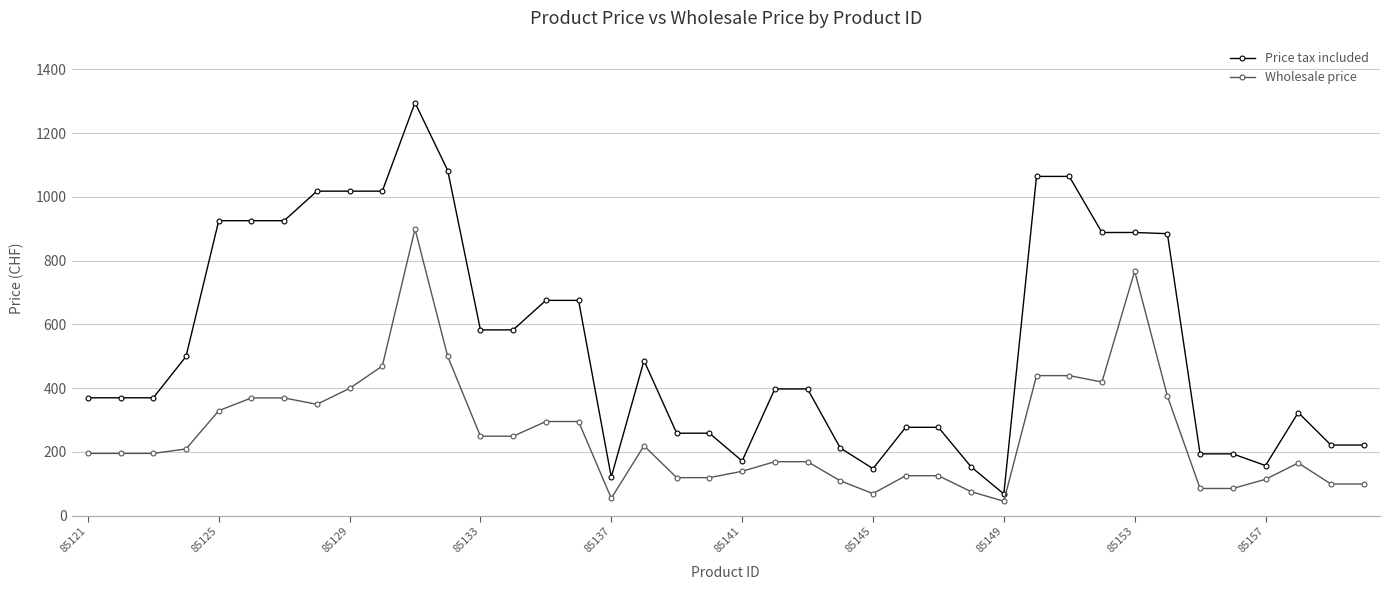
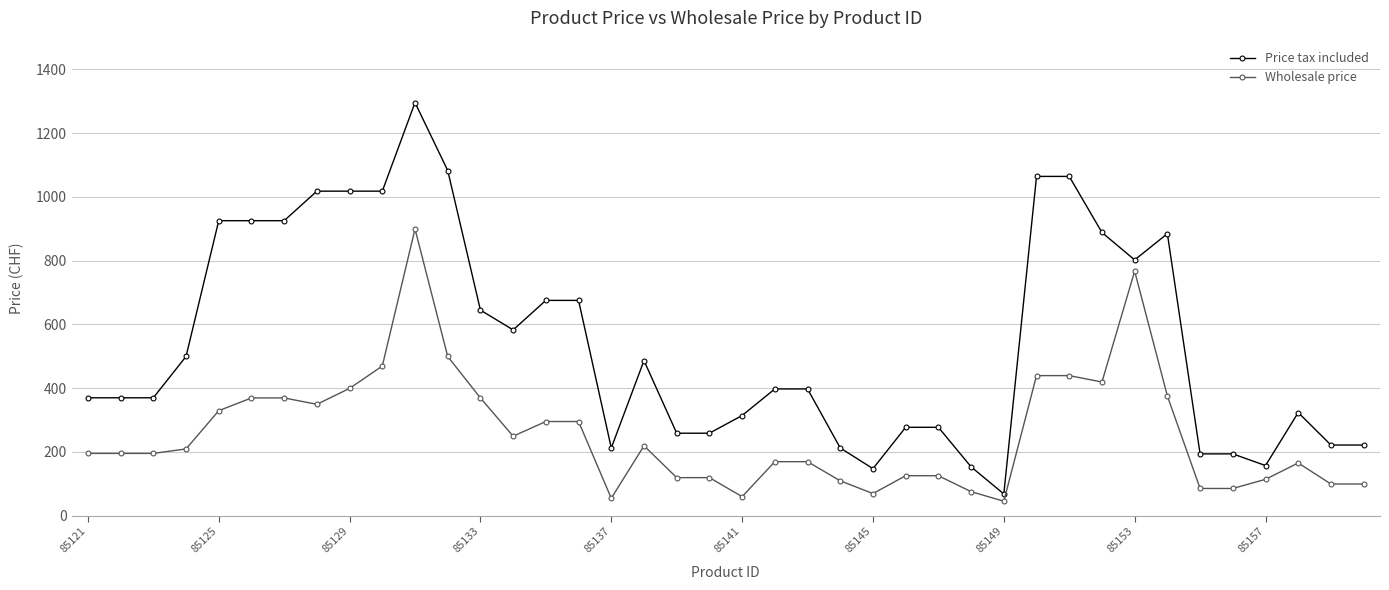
Price tax included, 85133: 580 -> 640
Wholesale price, 85133: 250 -> 370
Price tax included, 85137: 120 -> 210
Price tax included, 85141: 170 -> 310
Wholesale price, 85141: 140 -> 60
Price tax included, 85153: 890 -> 800
